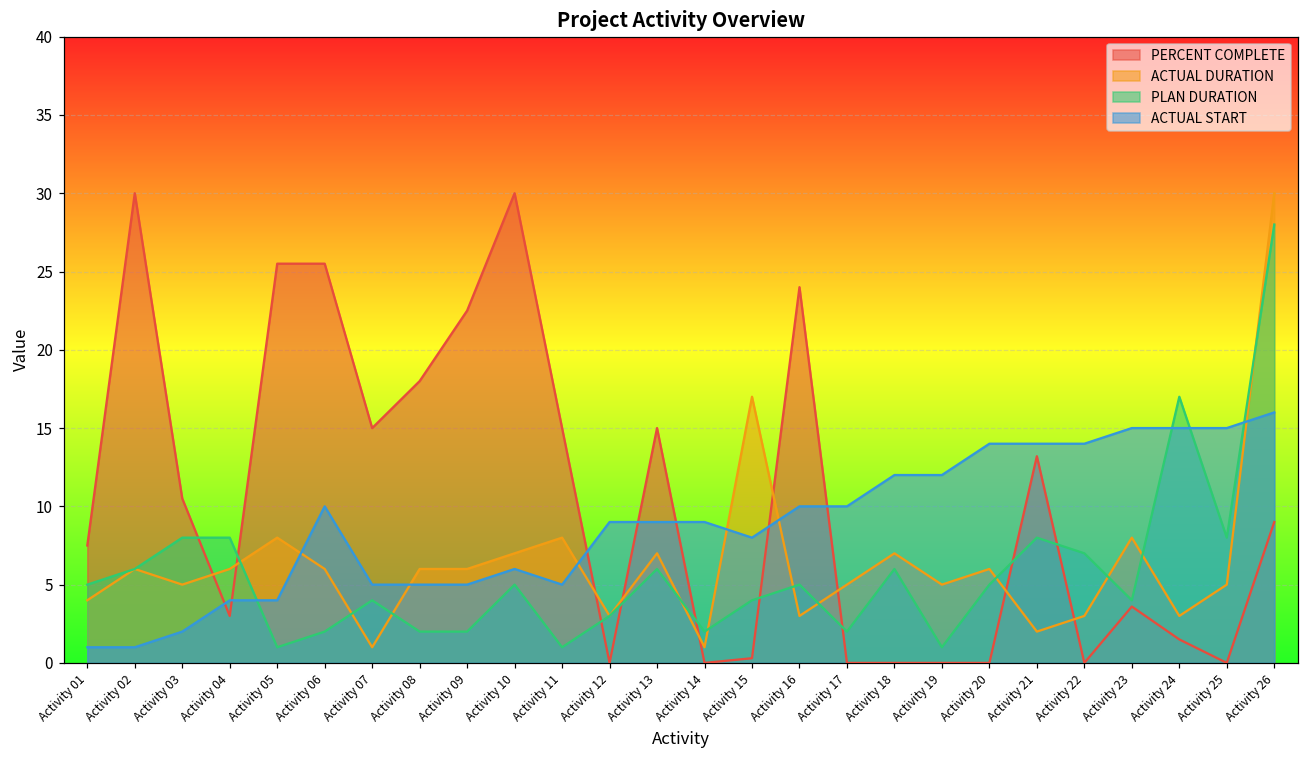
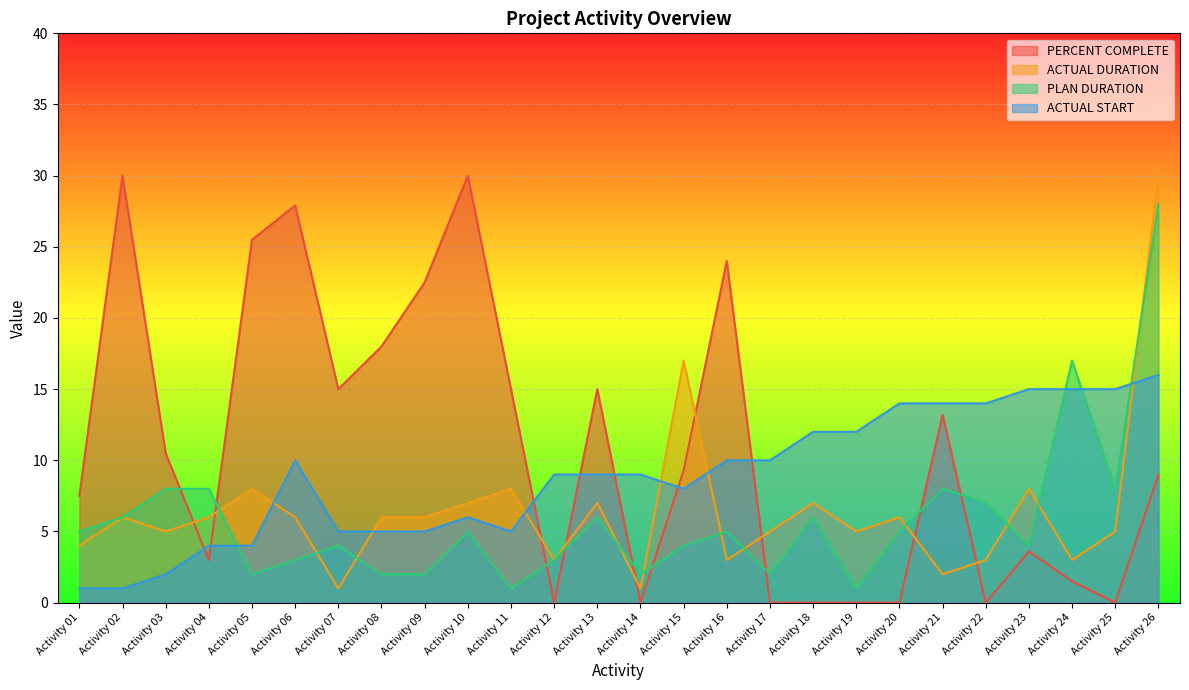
PLAN DURATION, Activity 05: 1 -> 2
PERCENT COMPLETE, Activity 06: 25.5 -> 27.9
PLAN DURATION, Activity 06: 2 -> 3
PERCENT COMPLETE, Activity 15: 0.3 -> 9.3
